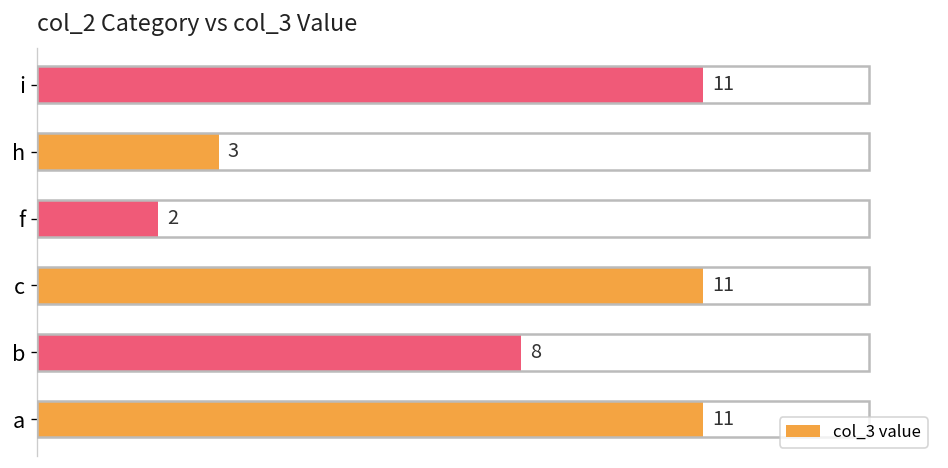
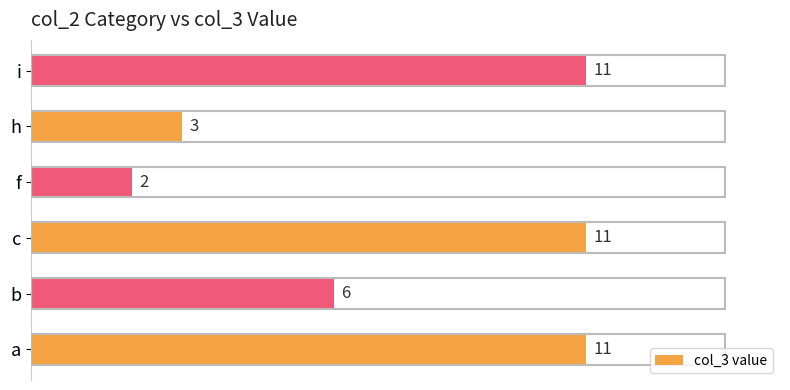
b: 8 -> 6
